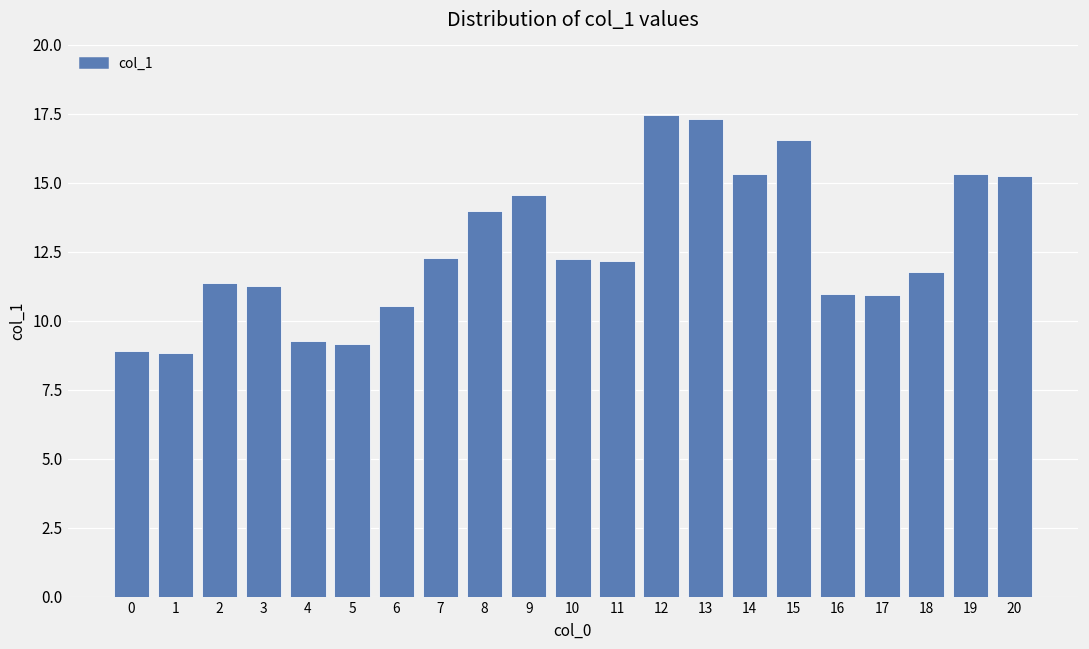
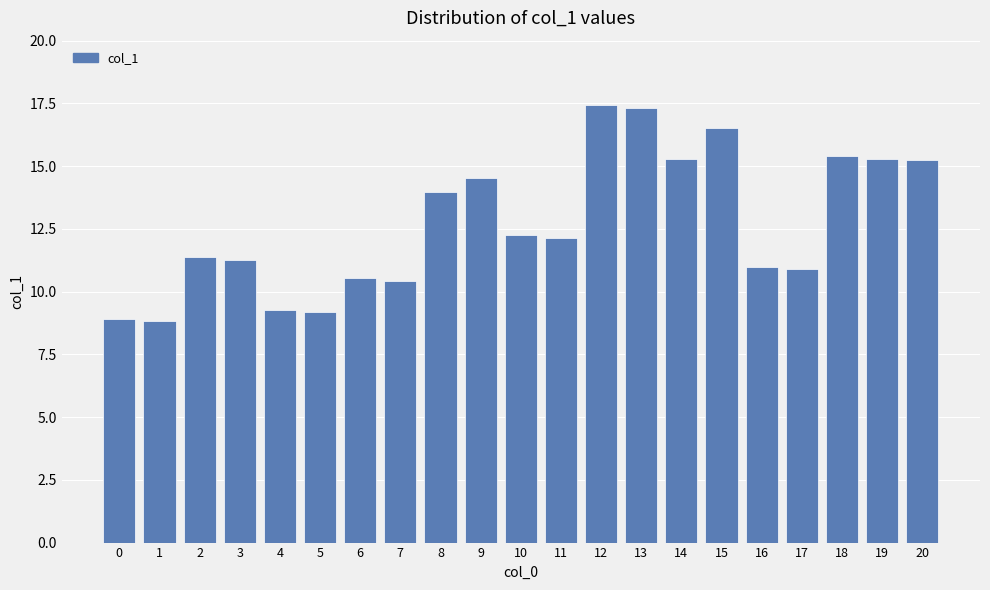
7: 12.3 -> 10.4
18: 11.8 -> 15.4
